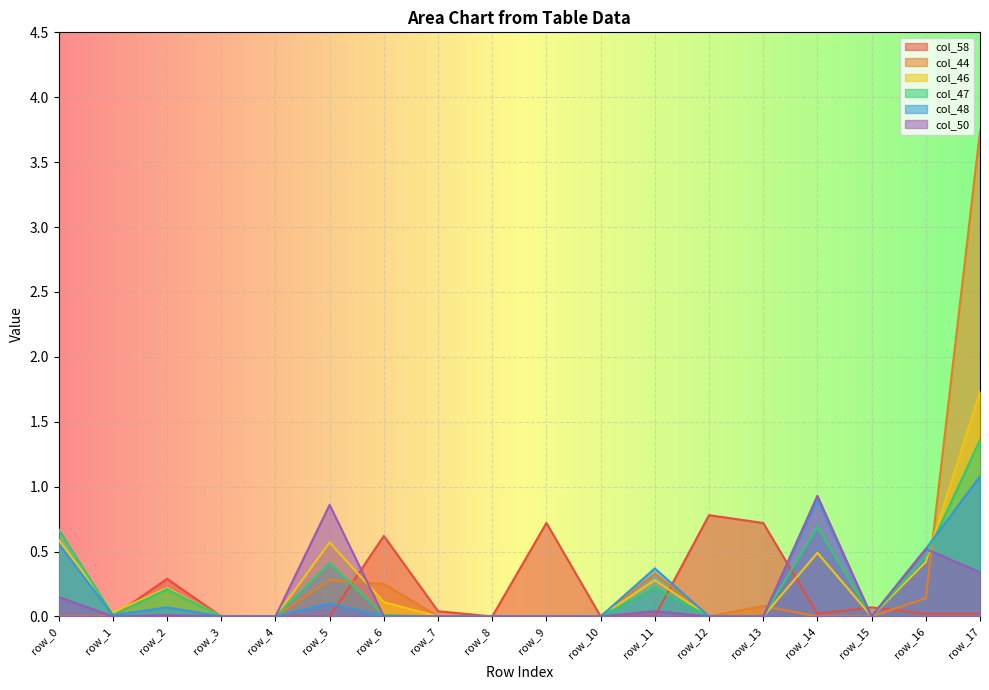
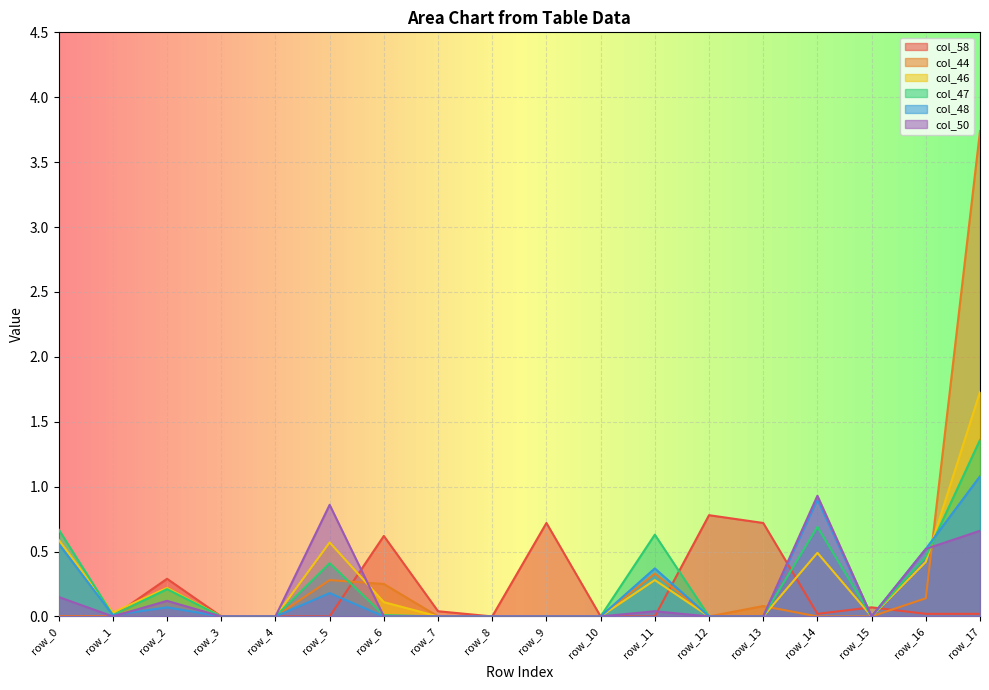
col_50, row_2: 0.01 -> 0.12
col_48, row_5: 0.10 -> 0.18
col_47, row_11: 0.22 -> 0.63
col_50, row_17: 0.34 -> 0.66
